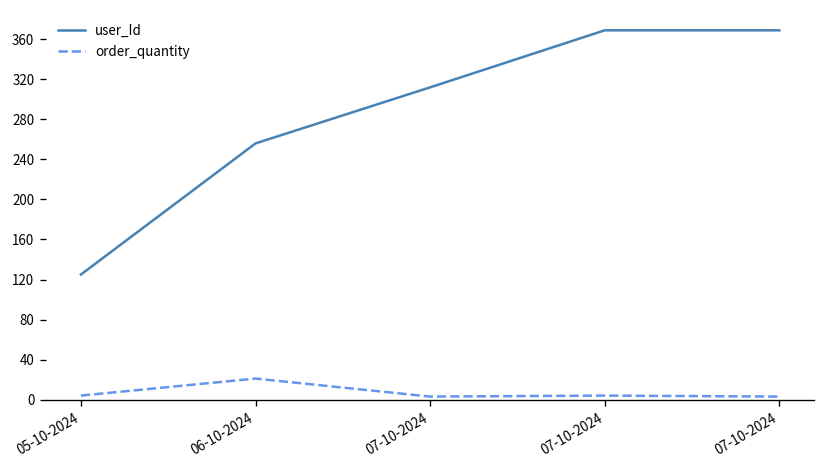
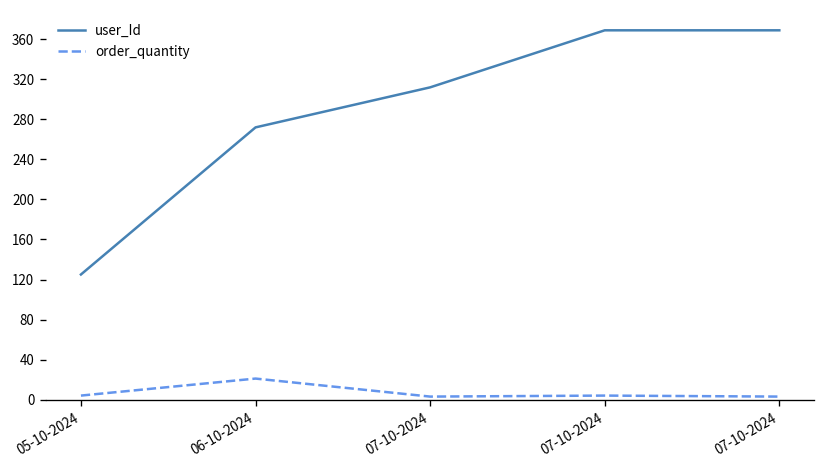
user_Id, 06-10-2024: 260 -> 270
